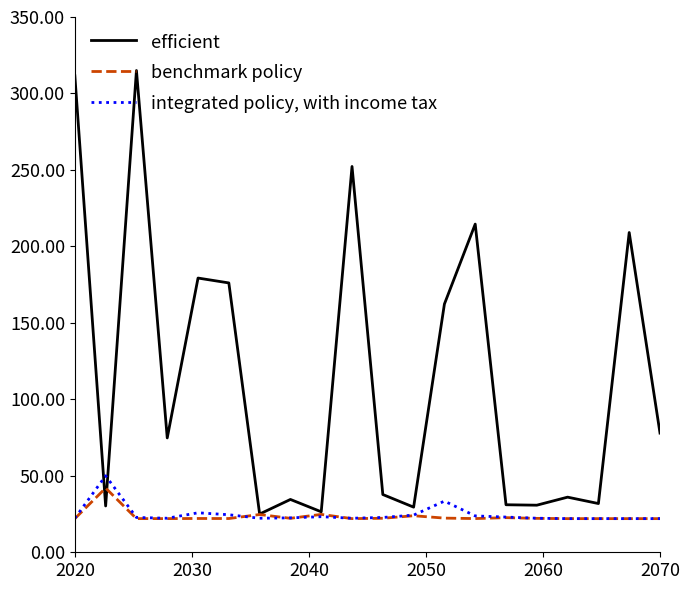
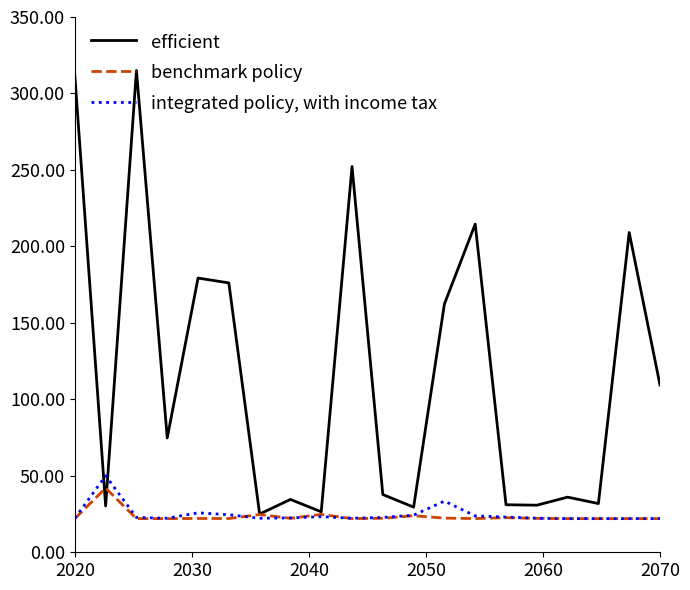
efficient, 2070: 78 -> 109
